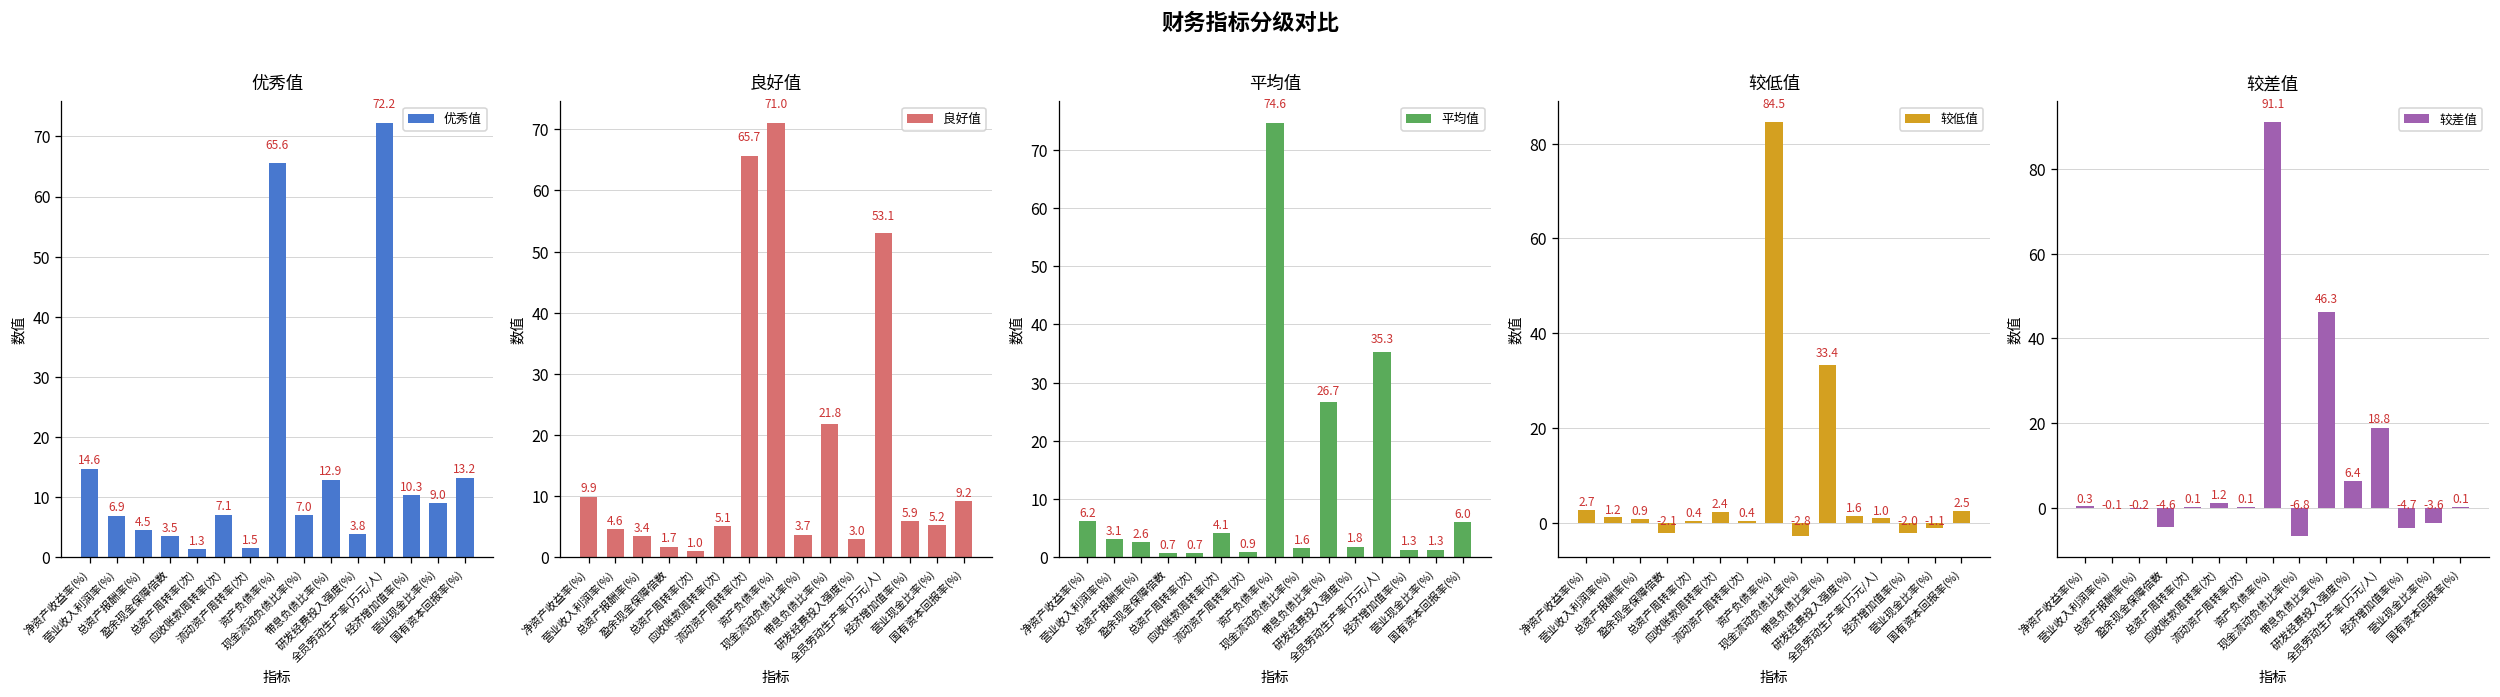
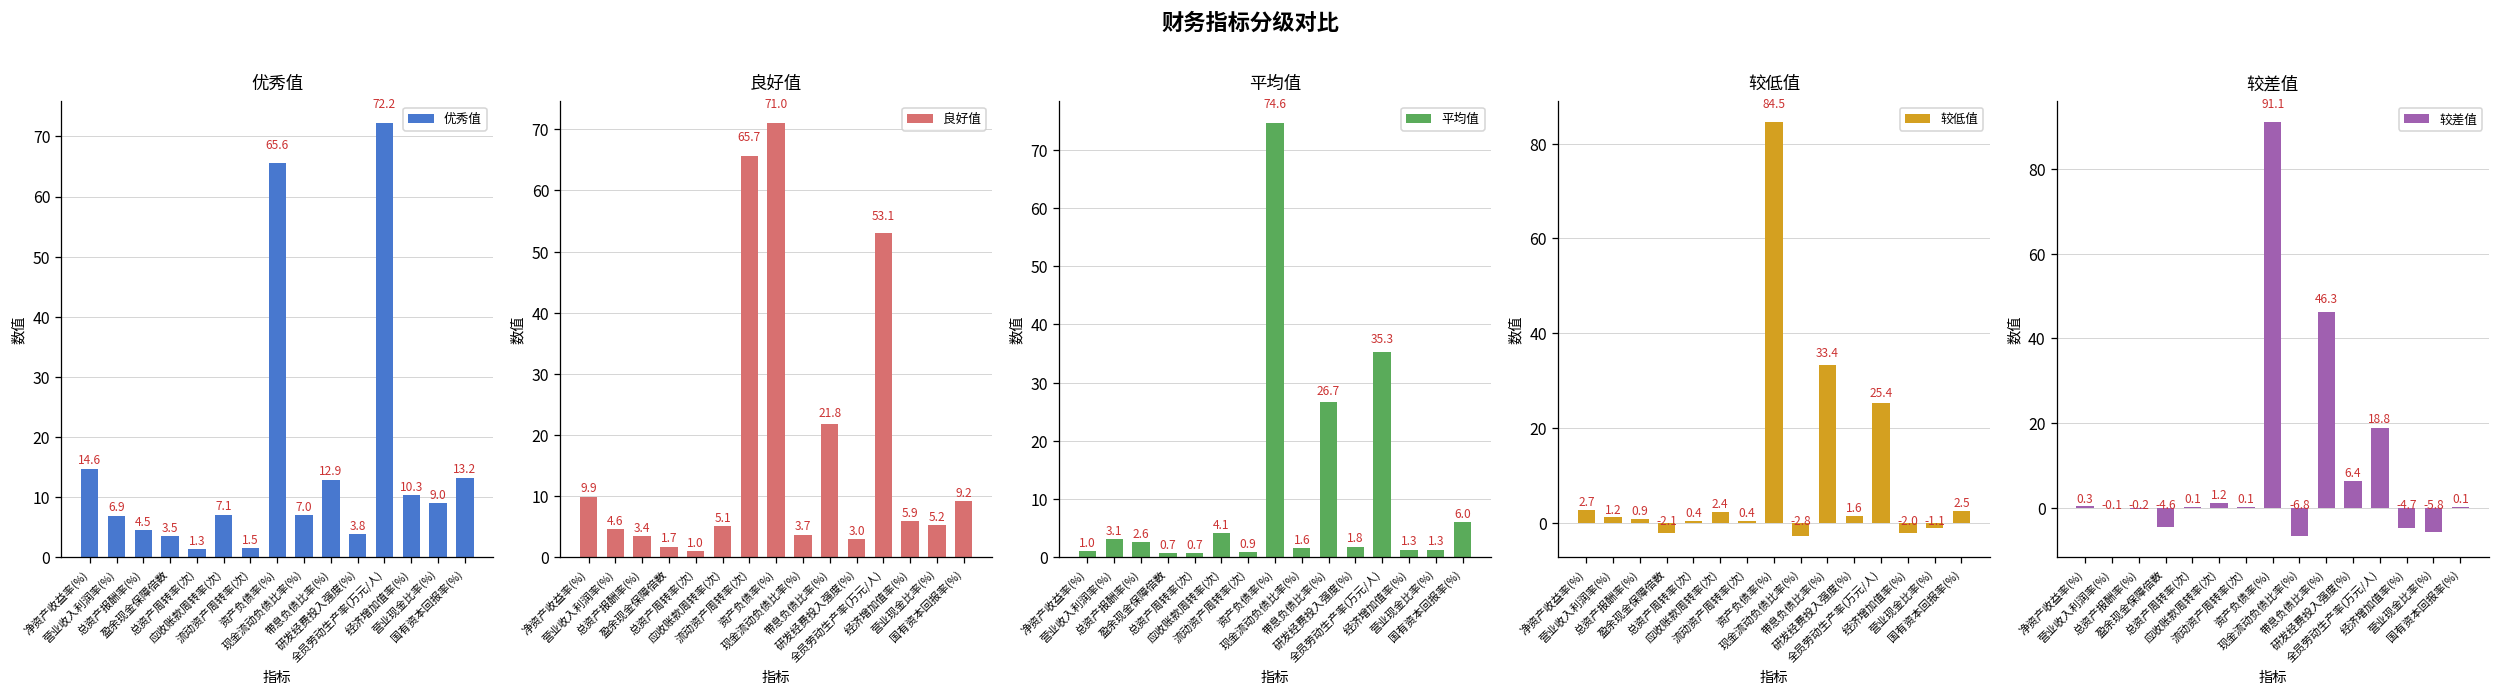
平均值, 净资产收益率(%): 6.2 -> 1.0
较低值, 全员劳动生产率(万元/人): 1.0 -> 25.4
较差值, 营业现金比率(%): -3.6 -> -5.8
